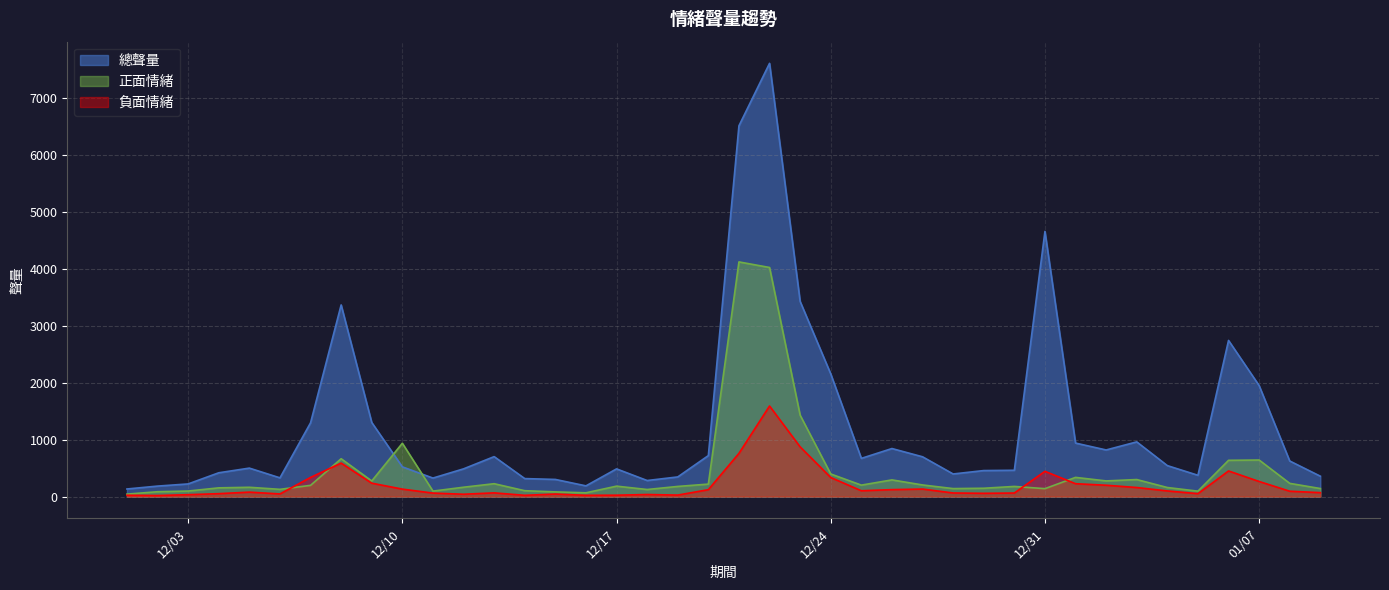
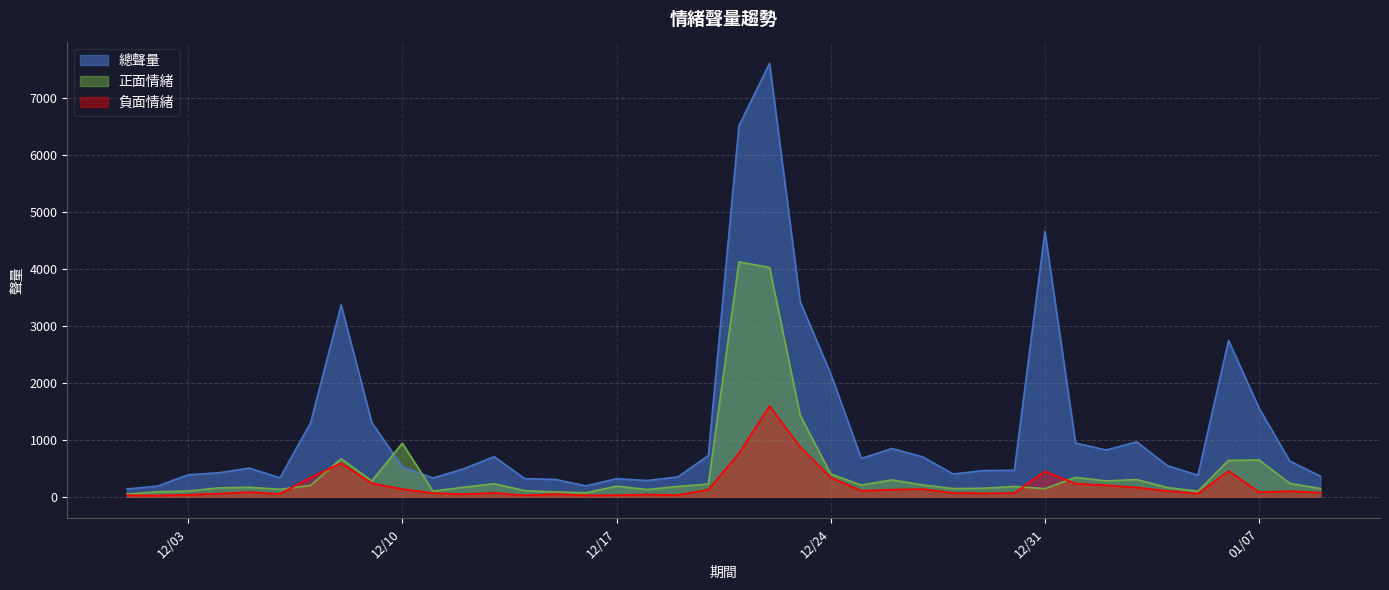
總聲量, 12/03: 200 -> 400
總聲量, 12/17: 500 -> 300
總聲量, 01/07: 2000 -> 1600
負面情緒, 01/07: 300 -> 100
